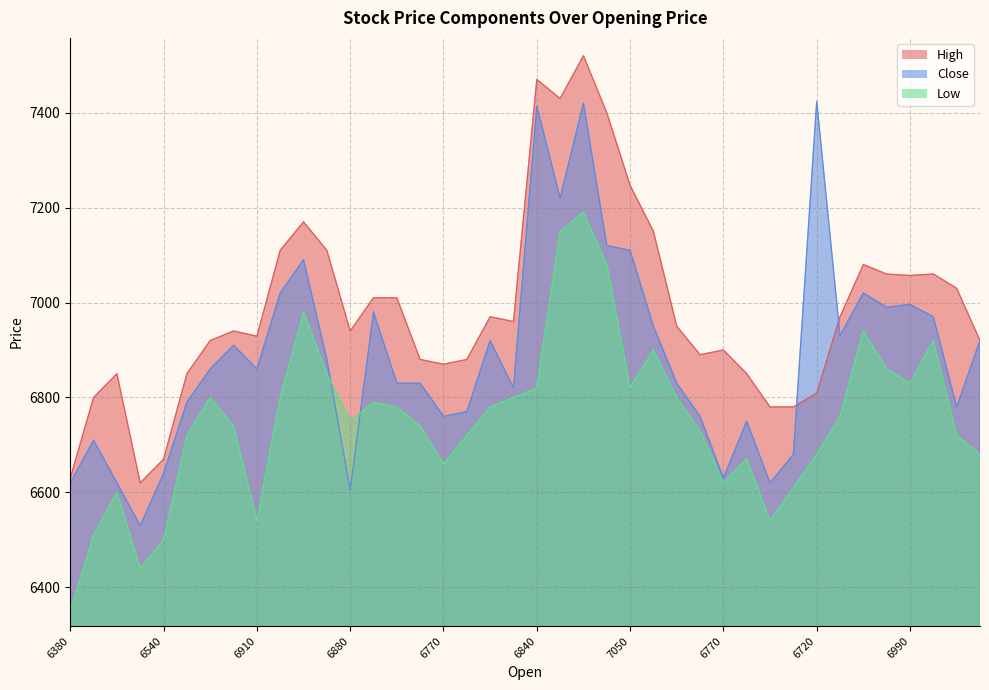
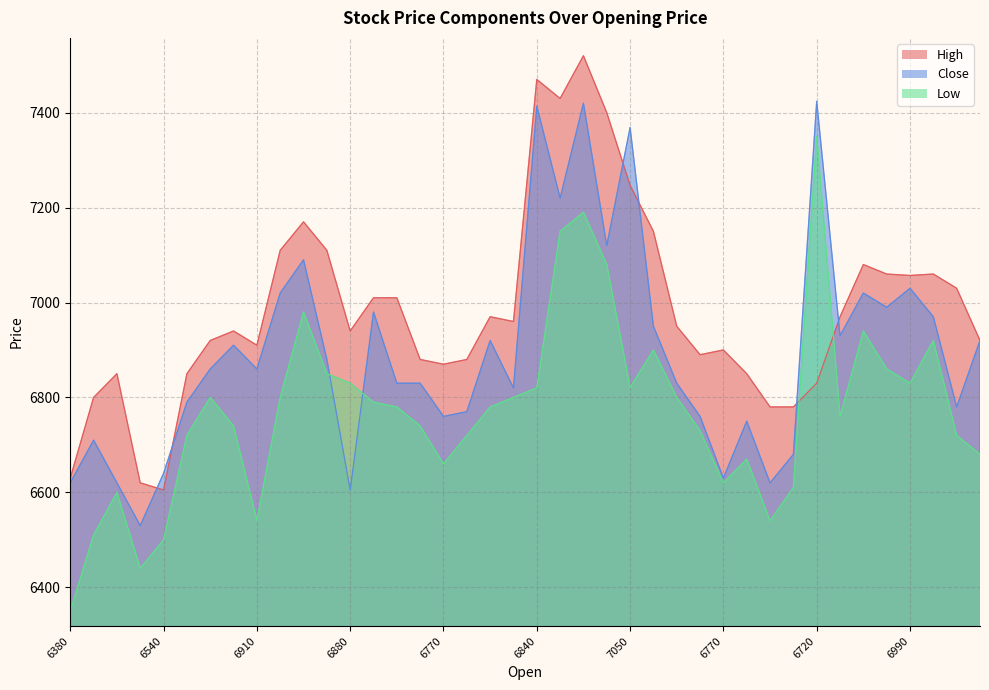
High, 6540: 6670 -> 6610
High, 6910: 6930 -> 6910
Low, 6880: 6750 -> 6830
Close, 7050: 7110 -> 7370
High, 6720: 6810 -> 6830
Low, 6720: 6680 -> 7350
Close, 6990: 7000 -> 7030
